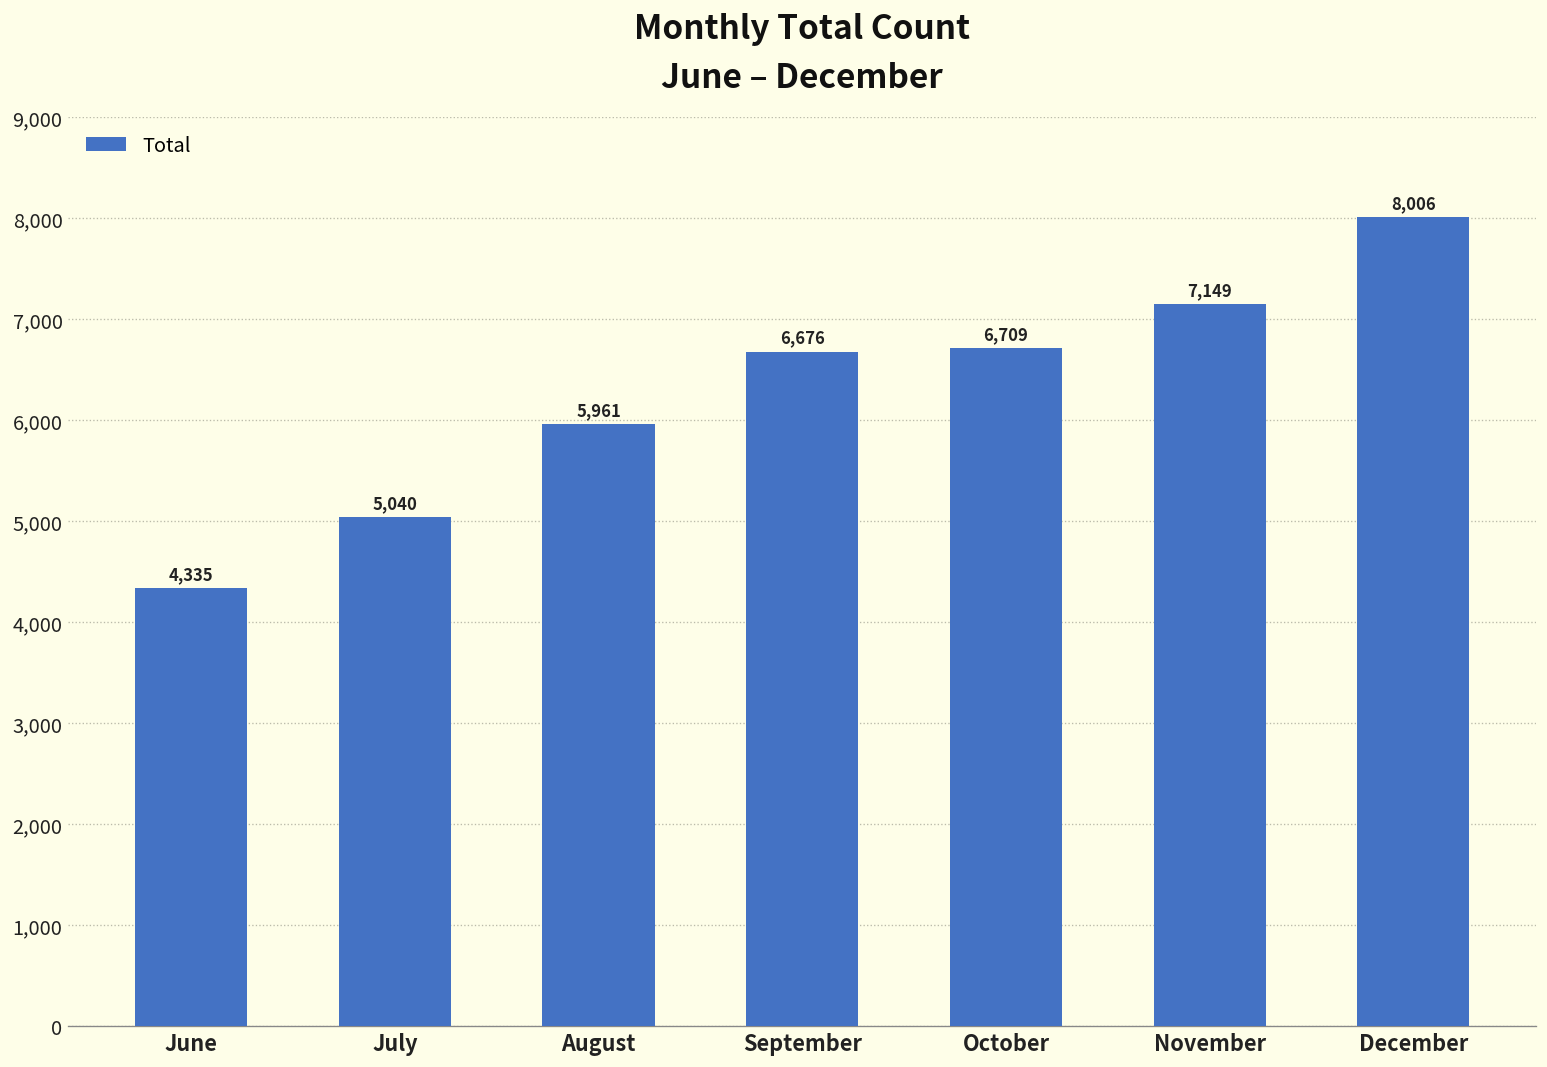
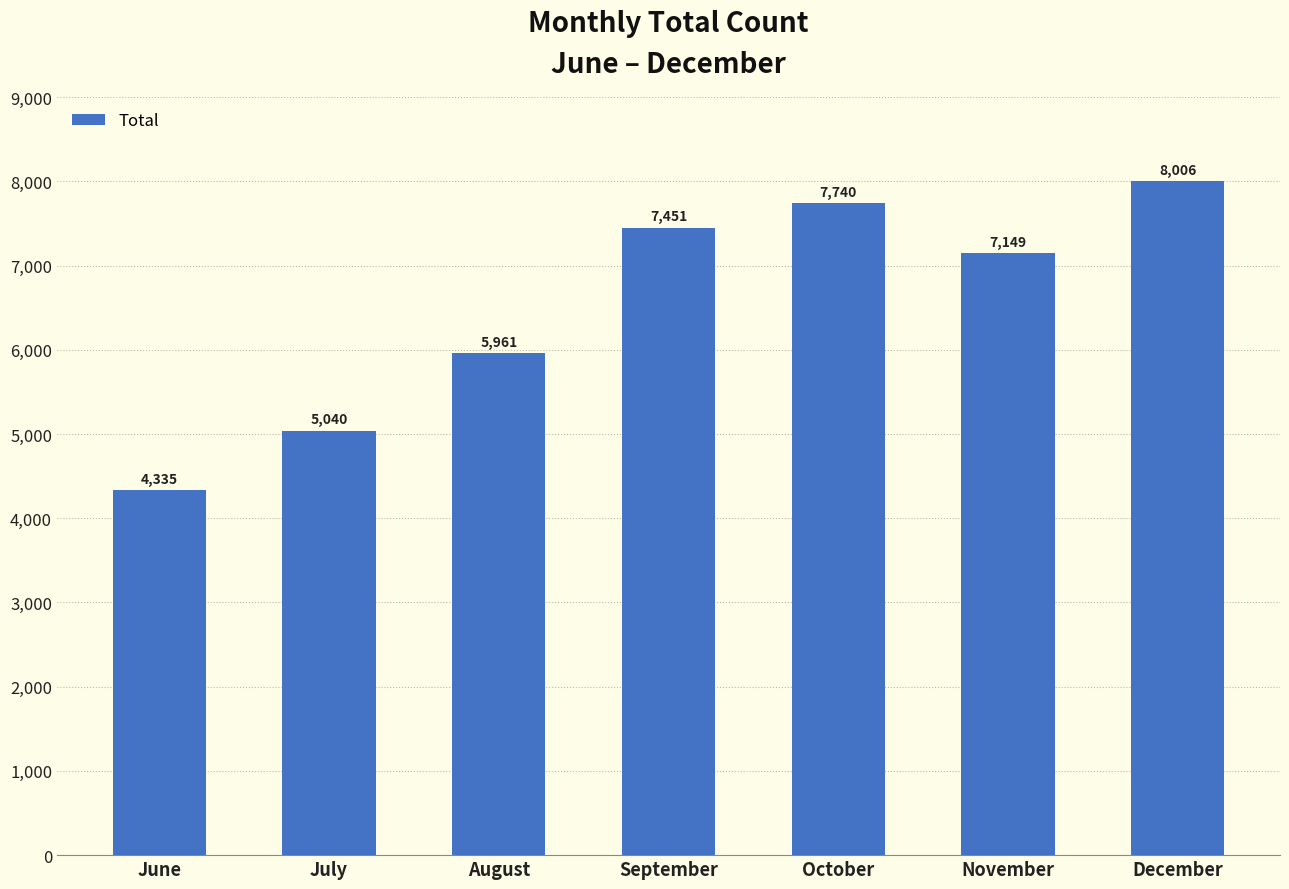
September: 6,676 -> 7,451
October: 6,709 -> 7,740
